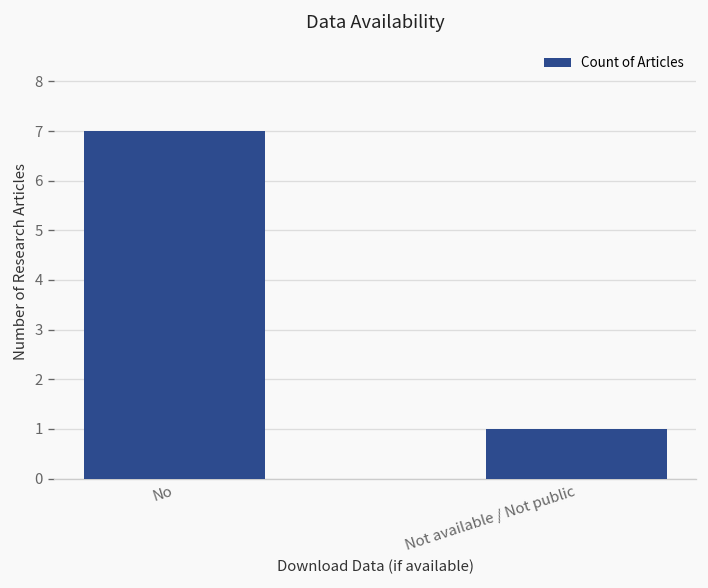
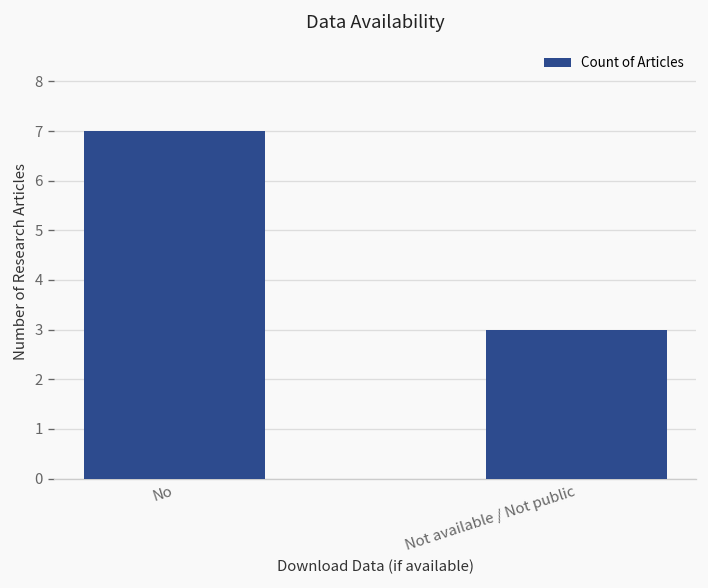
Not available / Not public: 1 -> 3
